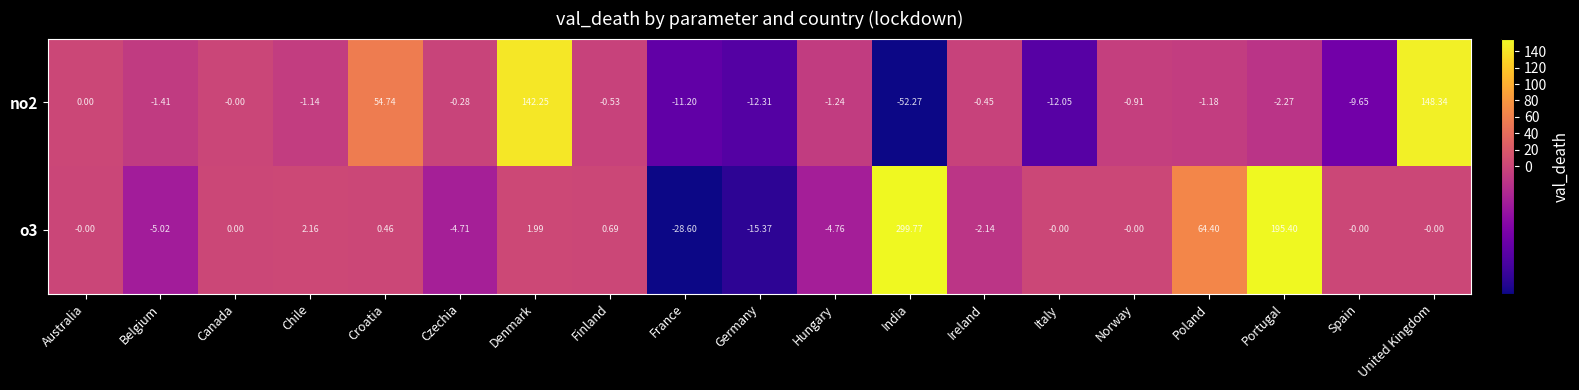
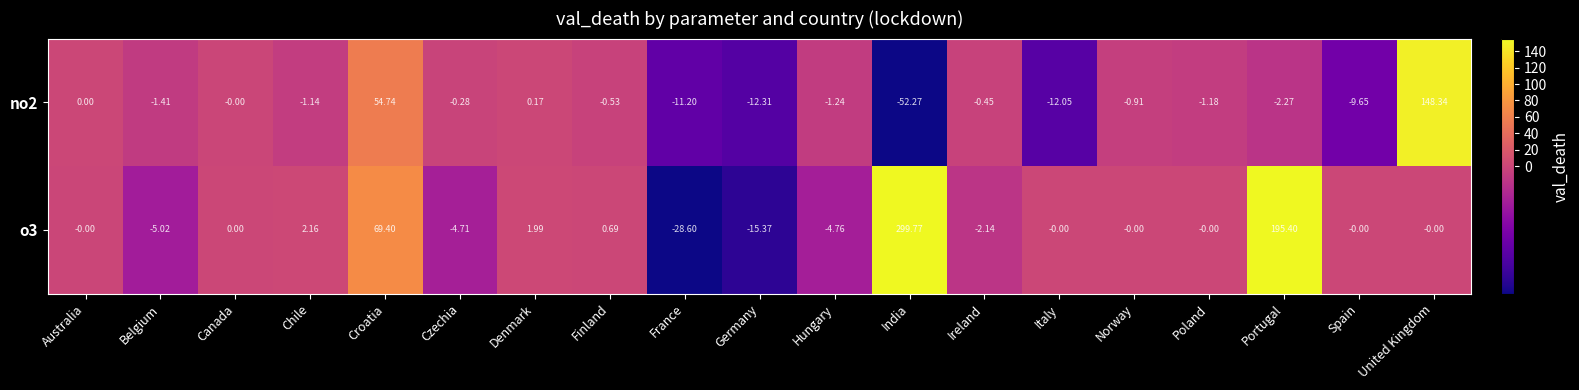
no2, Denmark: 142.25 -> 0.17
o3, Croatia: 0.46 -> 69.40
o3, Poland: 64.40 -> -0.00
